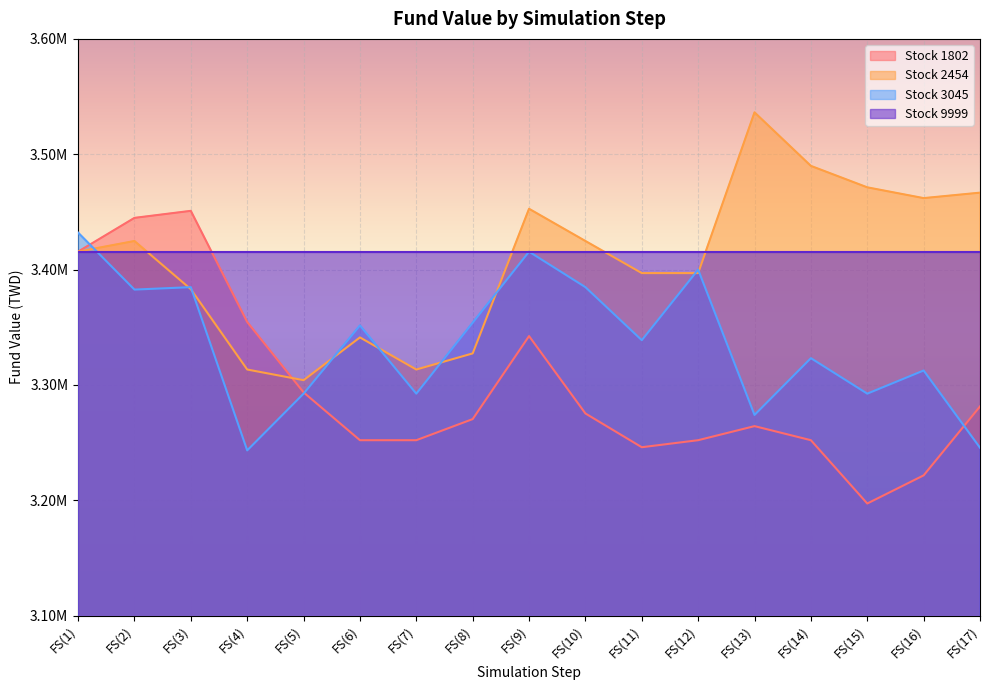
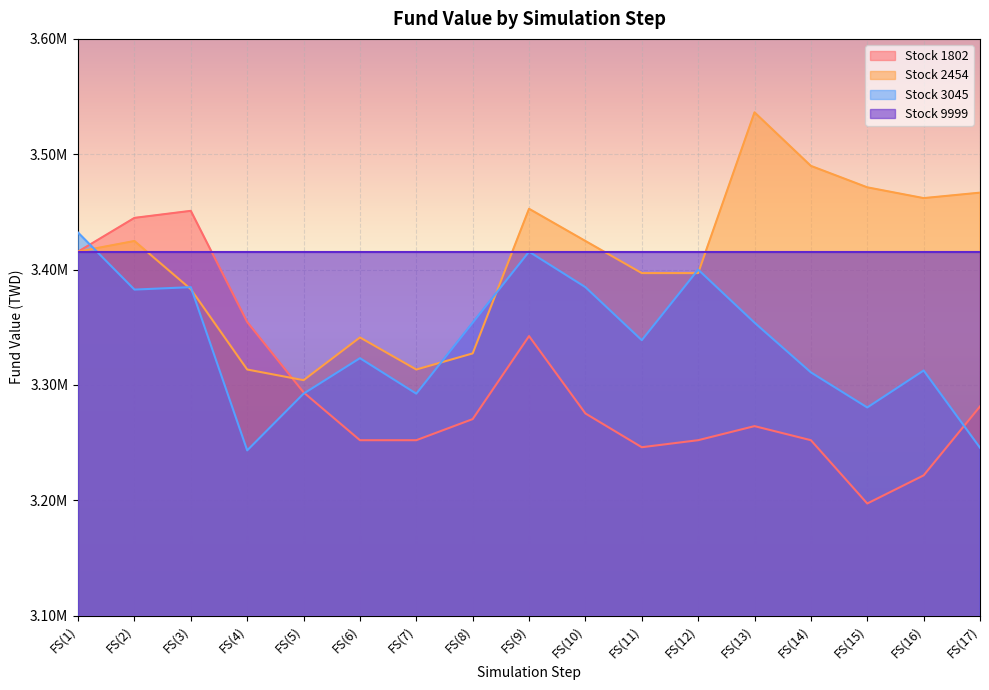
Stock 3045, FS(6): 3352000 -> 3323000
Stock 3045, FS(13): 3274000 -> 3354000
Stock 3045, FS(14): 3323000 -> 3311000
Stock 3045, FS(15): 3292000 -> 3280000
